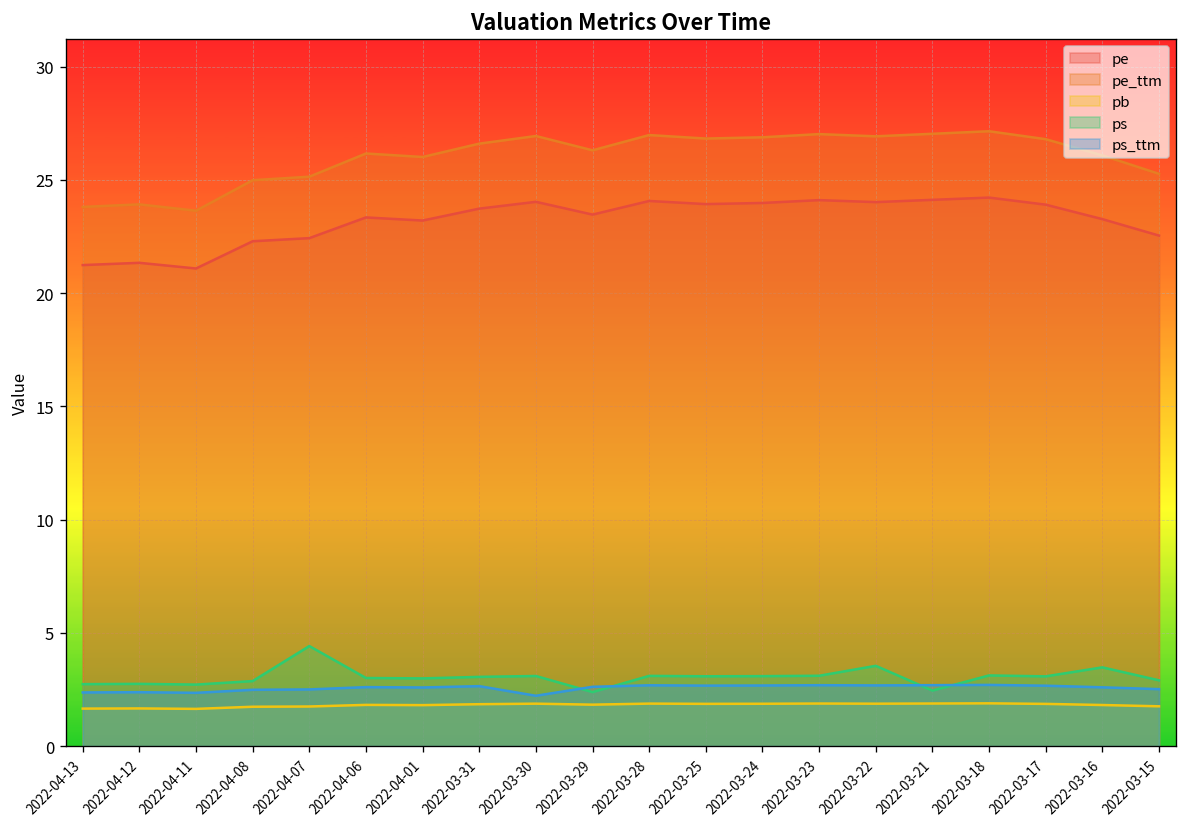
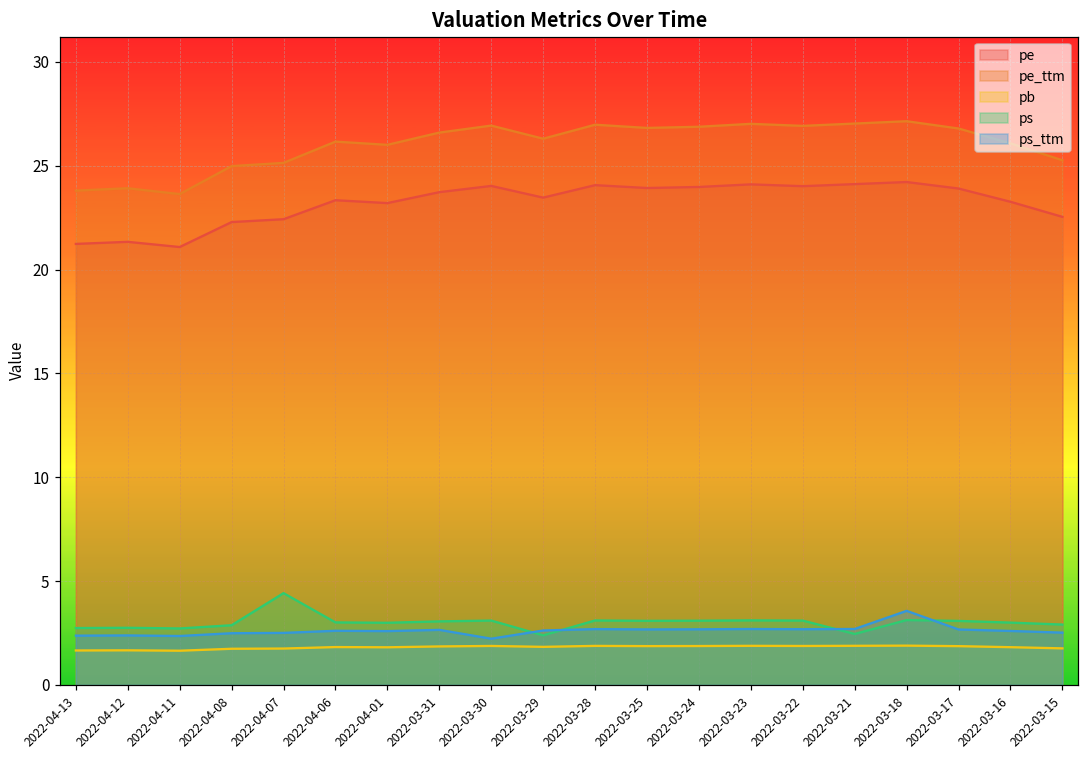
ps, 2022-03-22: 3.5 -> 3.1
ps_ttm, 2022-03-18: 2.7 -> 3.6
ps, 2022-03-16: 3.5 -> 3.0
